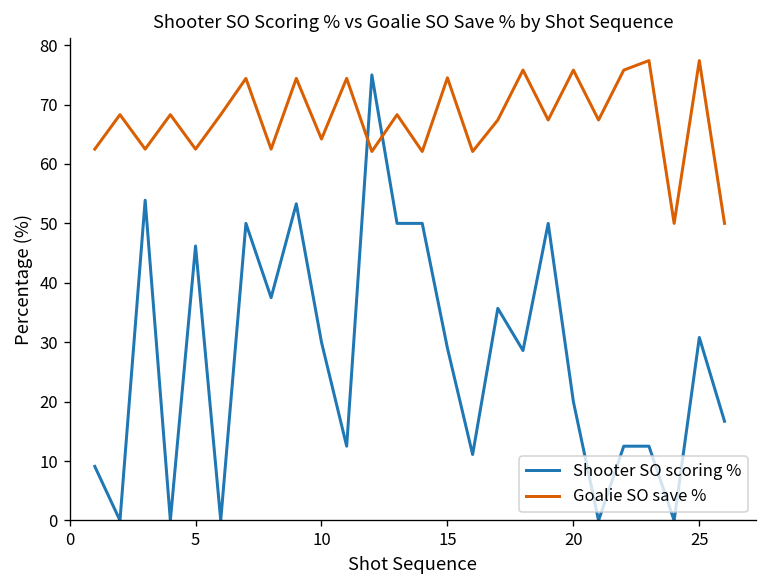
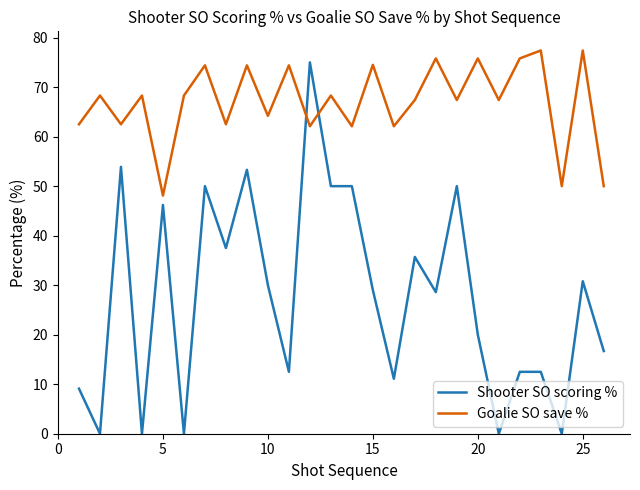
Goalie SO save %, 5: 63 -> 48
